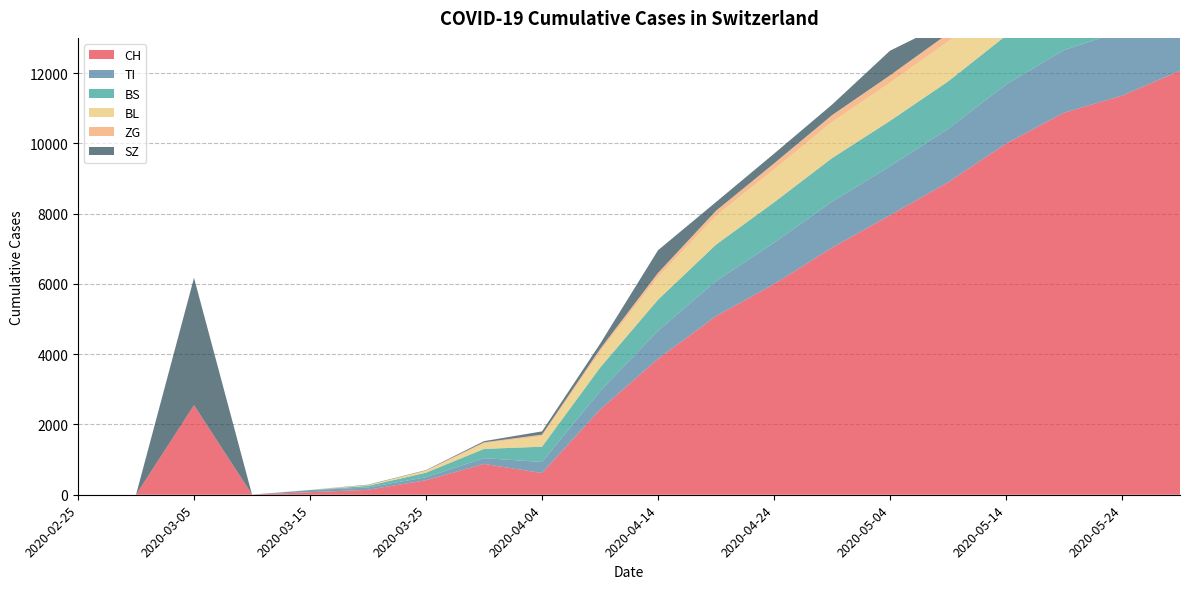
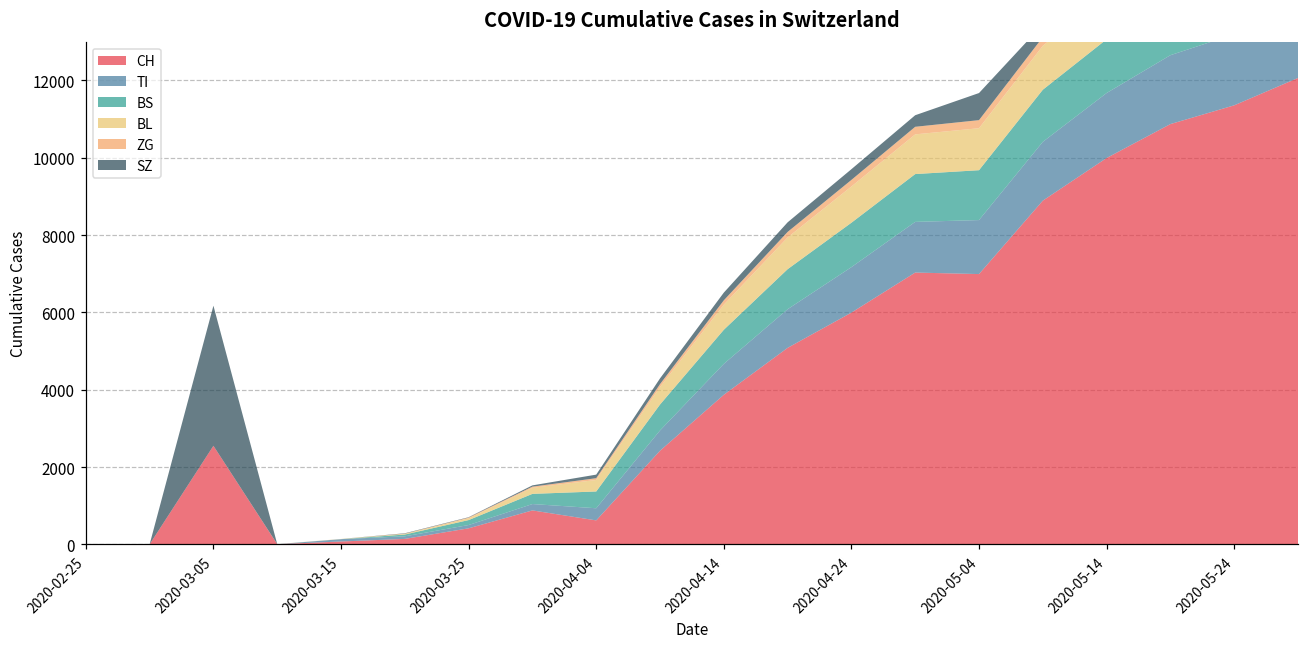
SZ, 2020-04-14: 600 -> 200
CH, 2020-05-04: 8000 -> 7000
